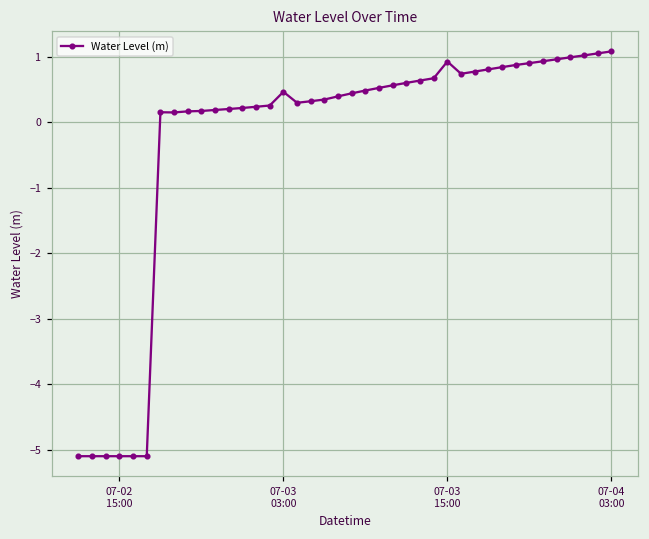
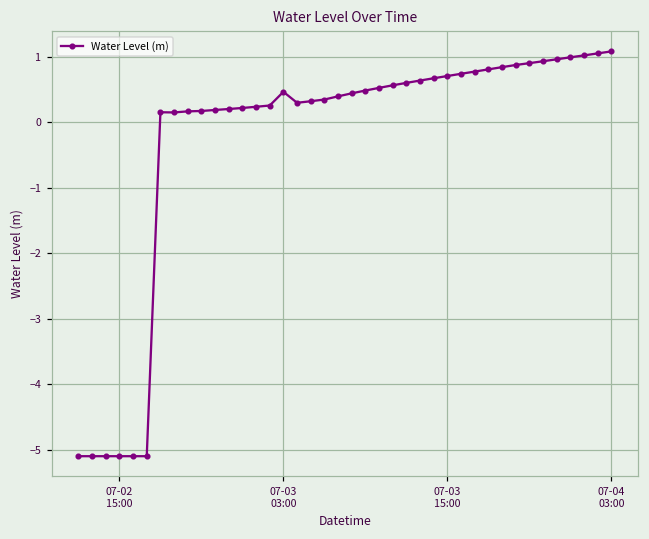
07-03 15:00: 0.9 -> 0.7
